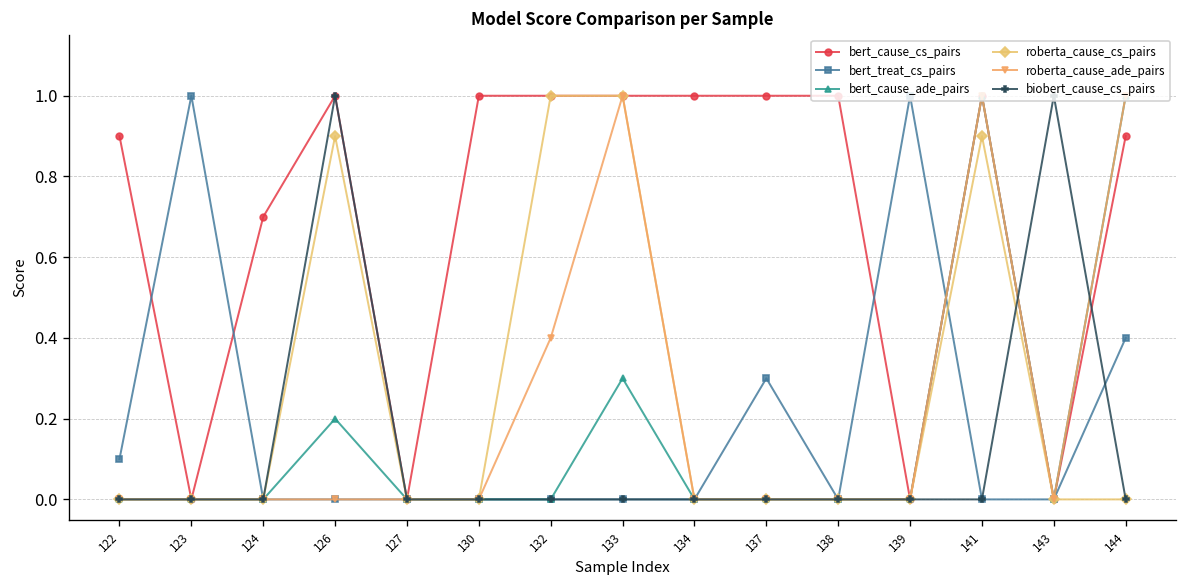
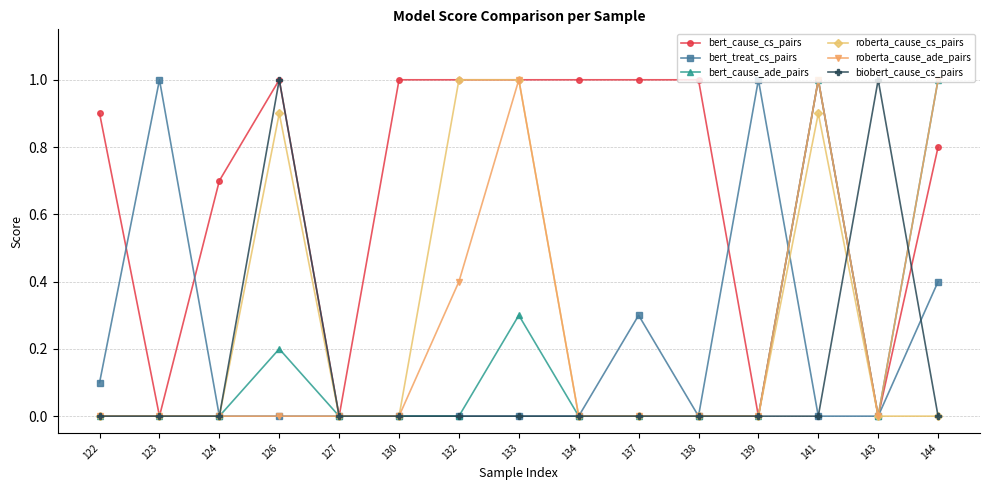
bert_cause_cs_pairs, 144: 0.9 -> 0.8
